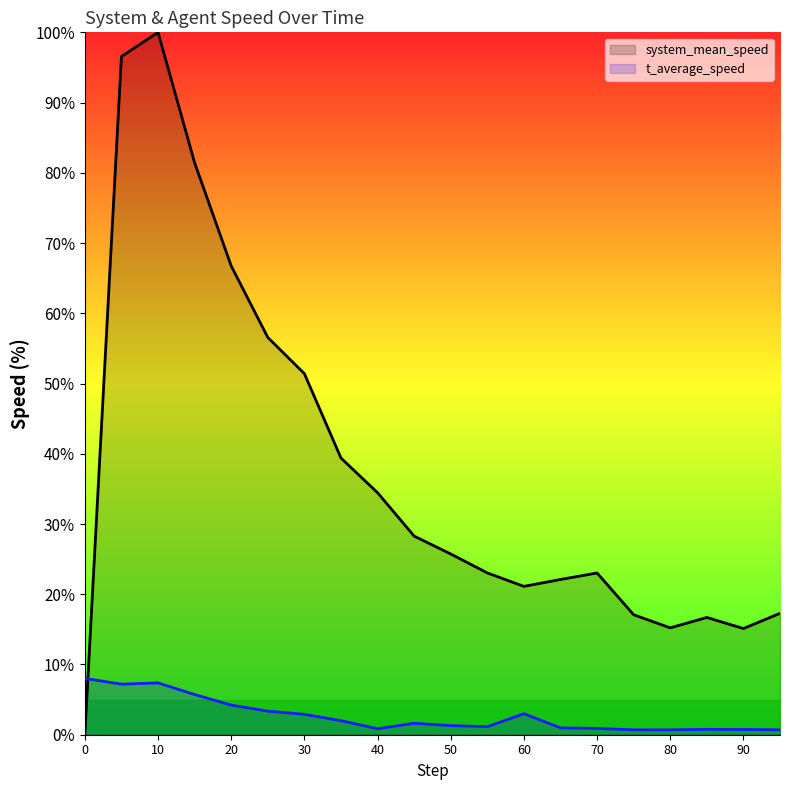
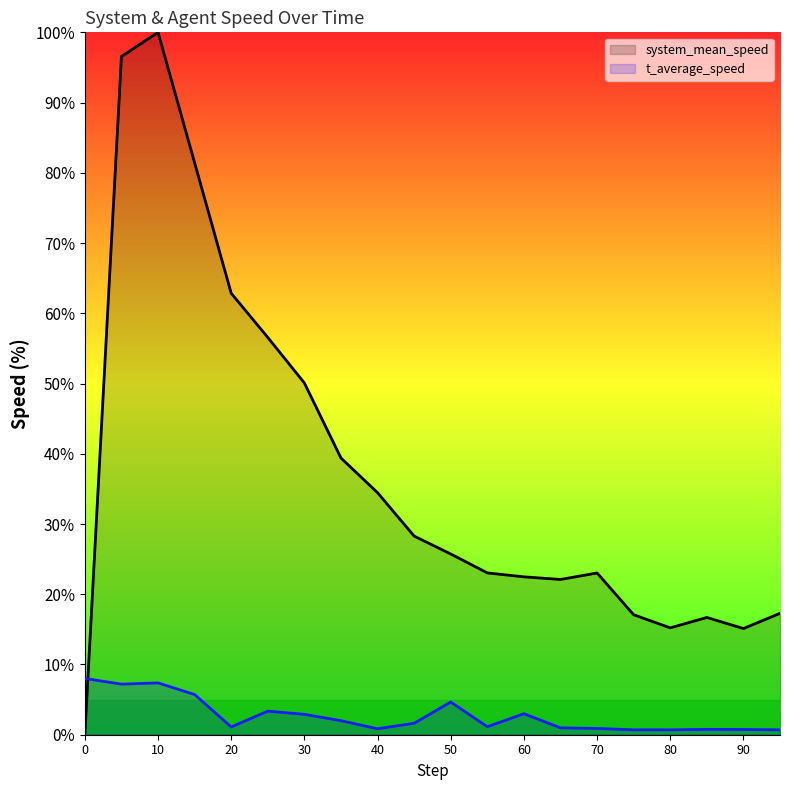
system_mean_speed, 20: 67% -> 63%
t_average_speed, 20: 4% -> 1%
system_mean_speed, 30: 51% -> 50%
t_average_speed, 50: 1% -> 5%
system_mean_speed, 60: 21% -> 22%
